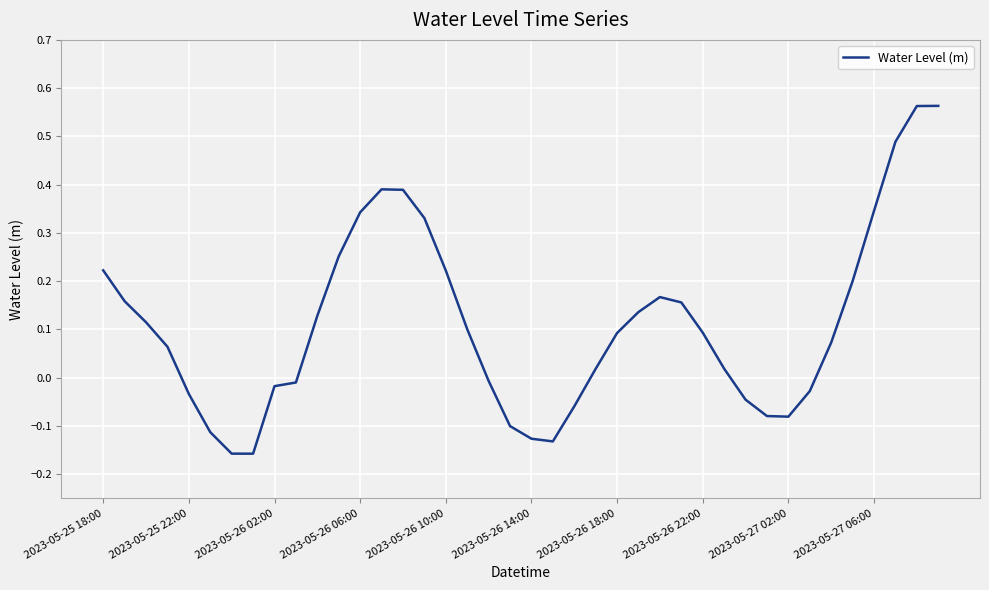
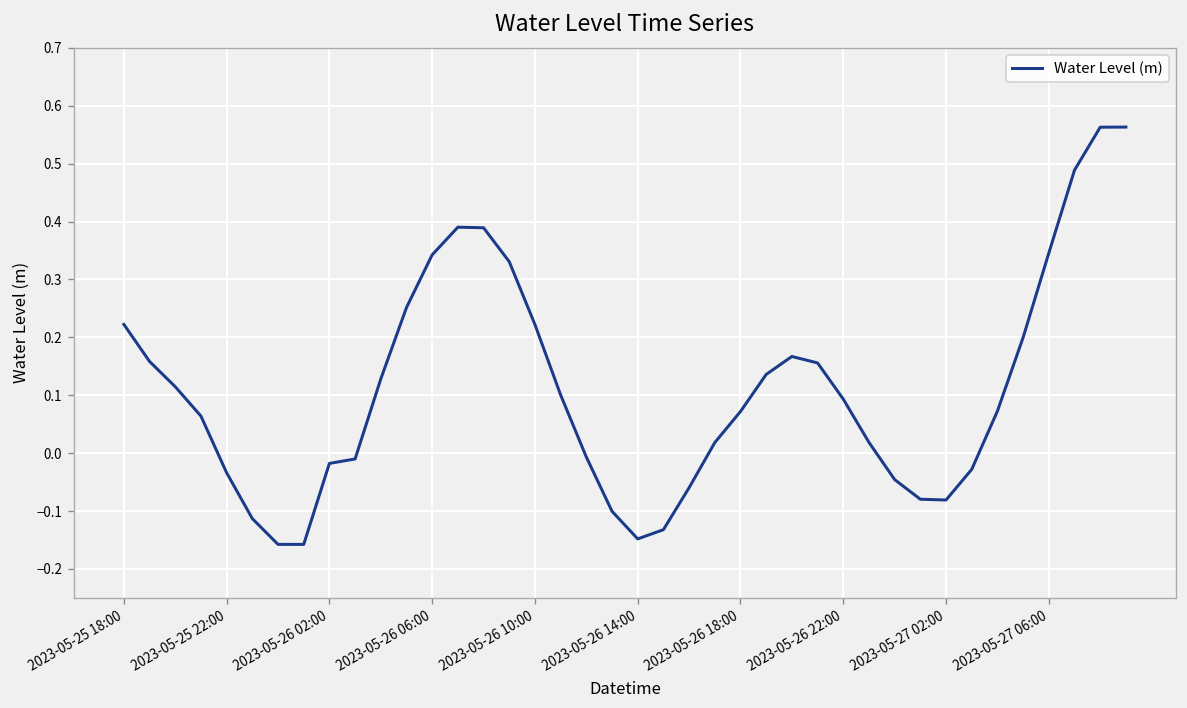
2023-05-26 14:00: -0.13 -> -0.15
2023-05-26 18:00: 0.09 -> 0.07
